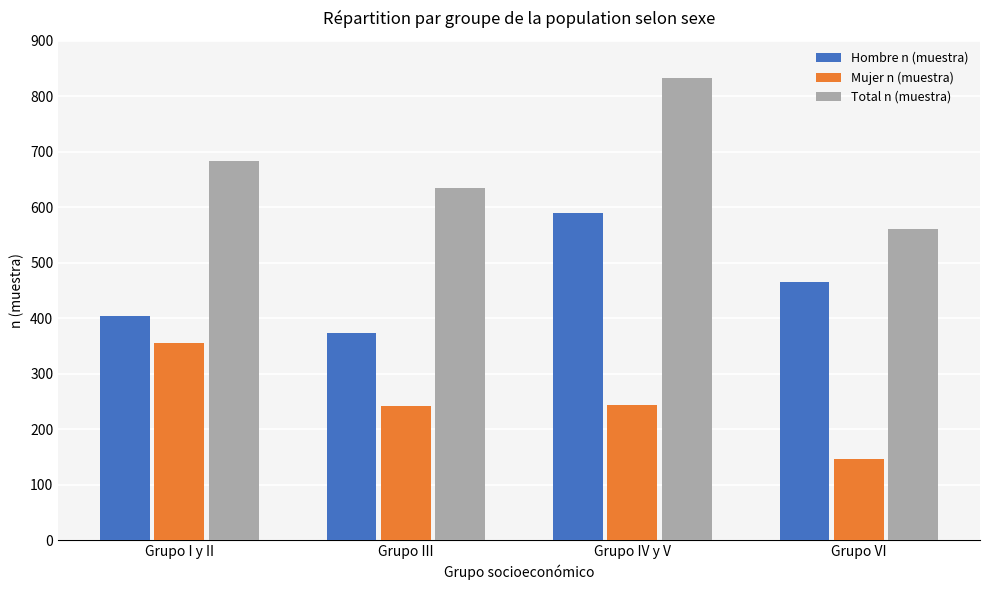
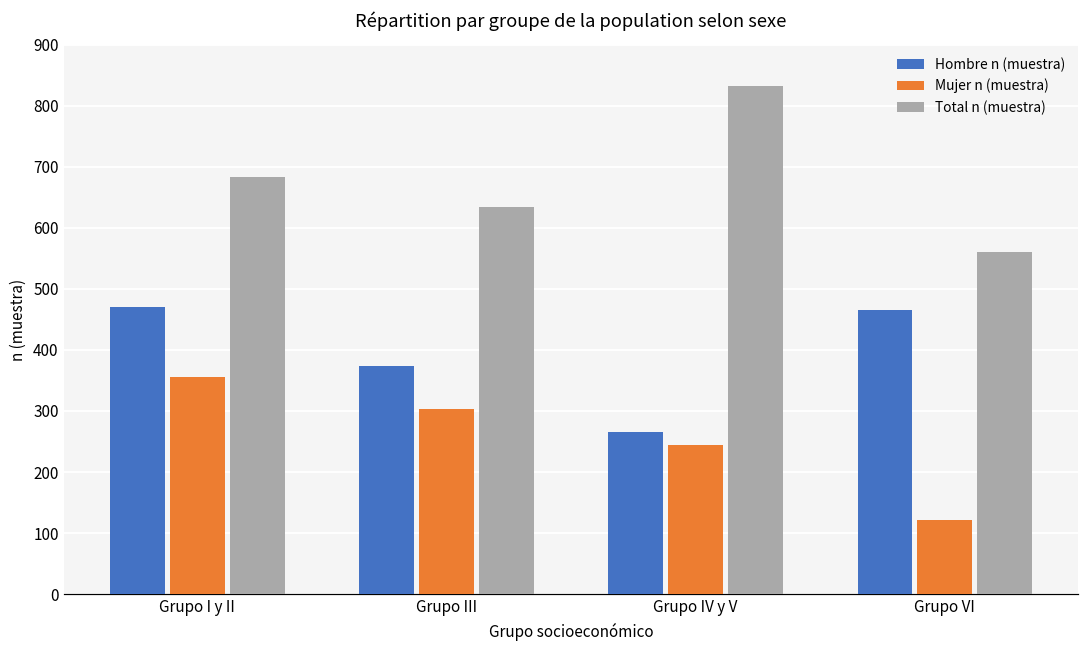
Hombre n (muestra), Grupo I y II: 400 -> 470
Mujer n (muestra), Grupo III: 240 -> 300
Hombre n (muestra), Grupo IV y V: 590 -> 270
Mujer n (muestra), Grupo VI: 150 -> 120
